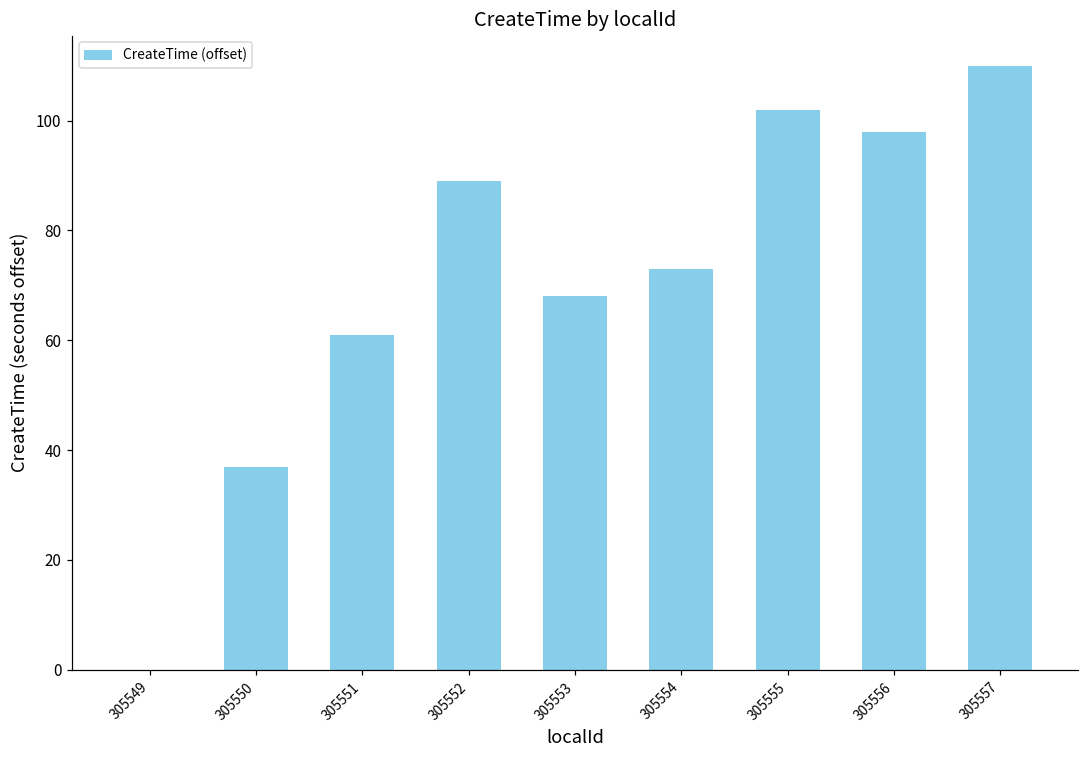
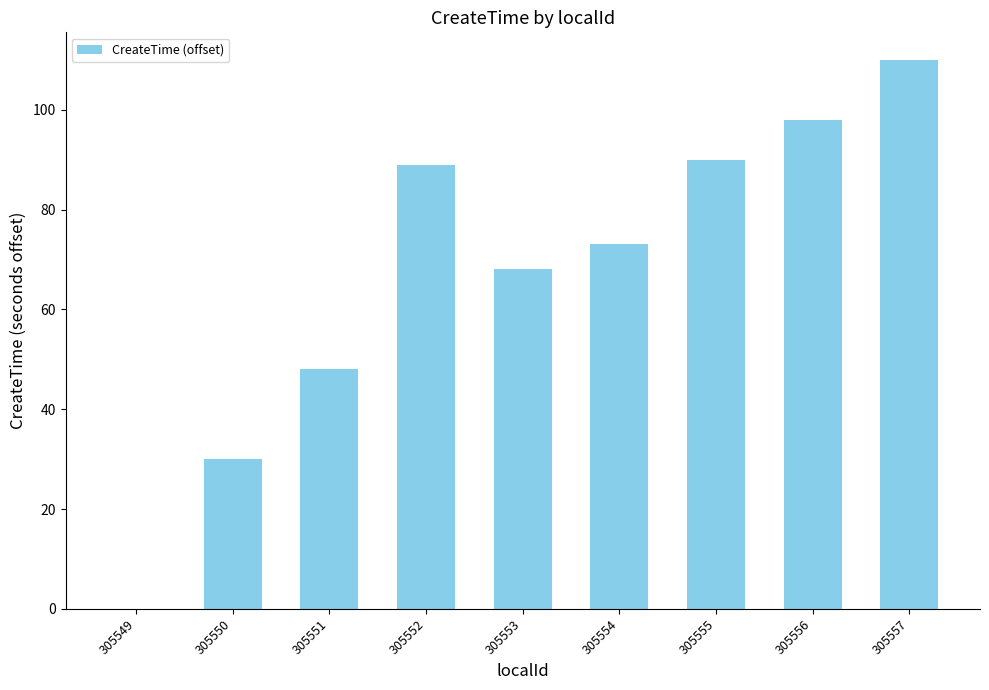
305550: 37 -> 30
305551: 61 -> 48
305555: 102 -> 90
